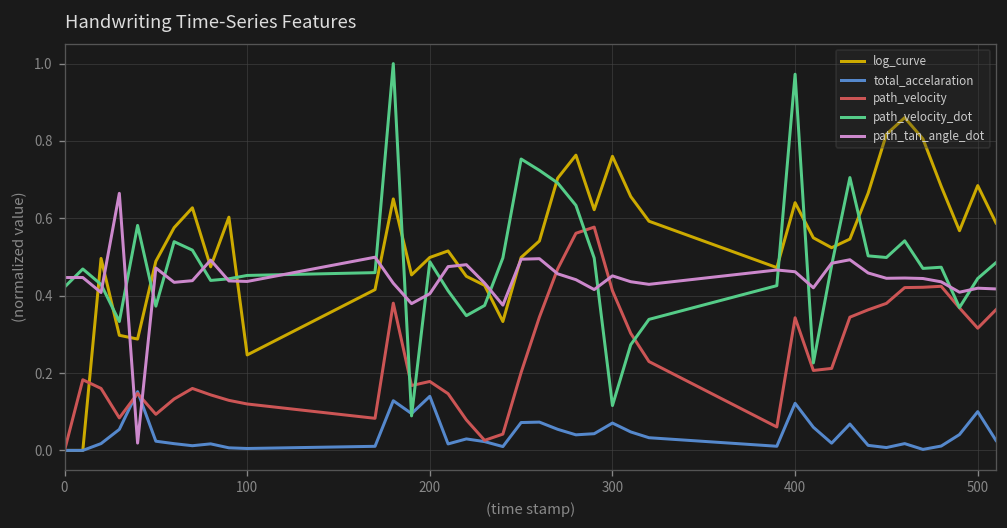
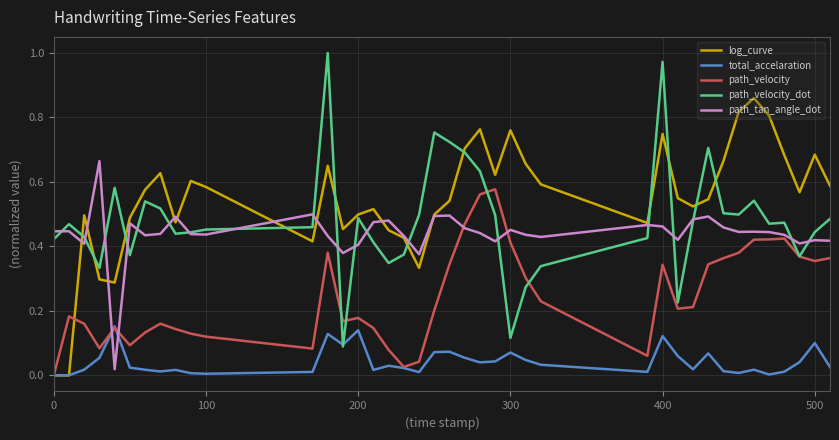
log_curve, 100: 0.25 -> 0.58
log_curve, 400: 0.64 -> 0.75
path_velocity, 500: 0.32 -> 0.35
